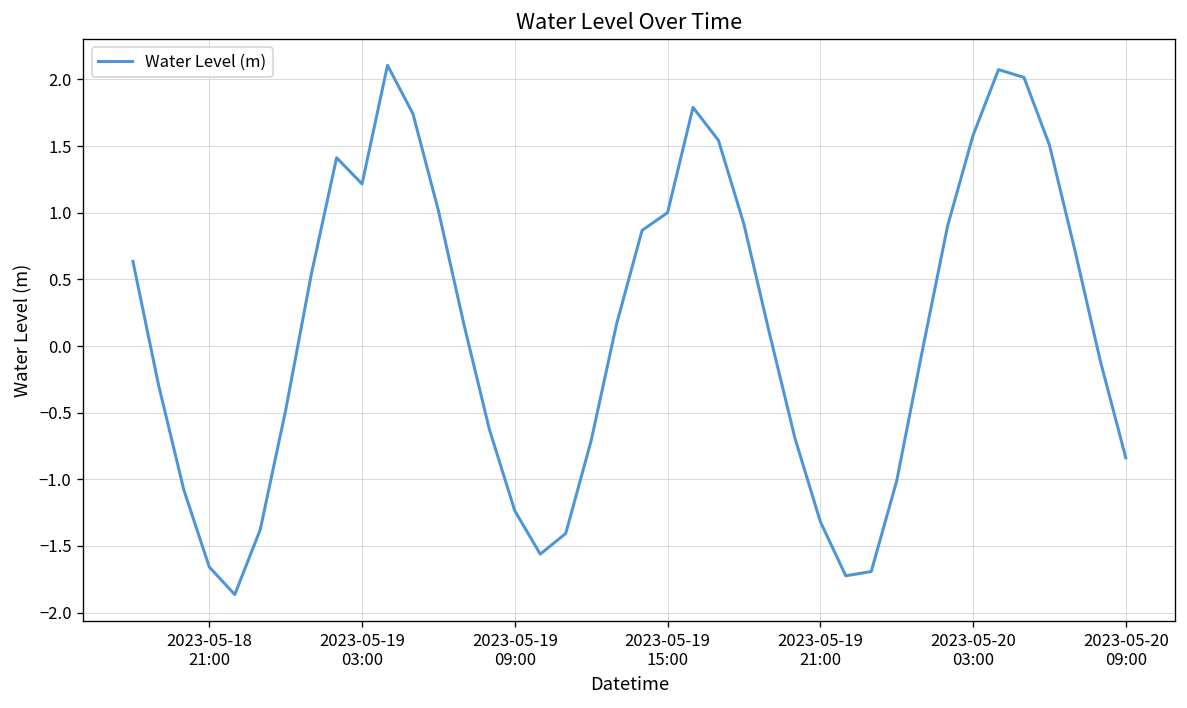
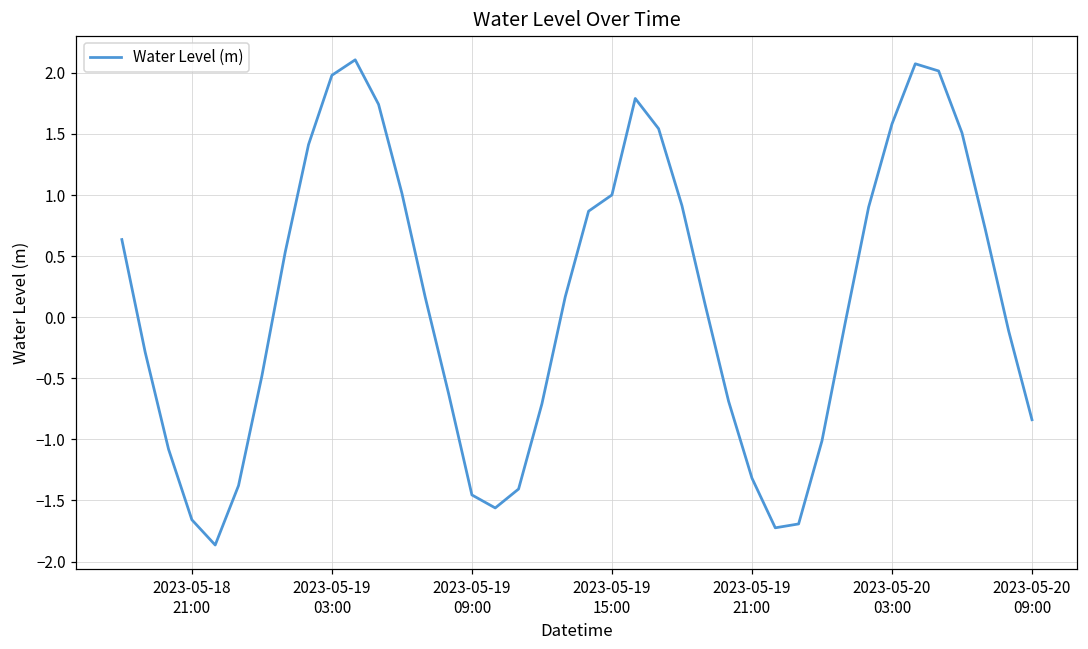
2023-05-19 03:00: 1.22 -> 1.98
2023-05-19 09:00: -1.24 -> -1.45
